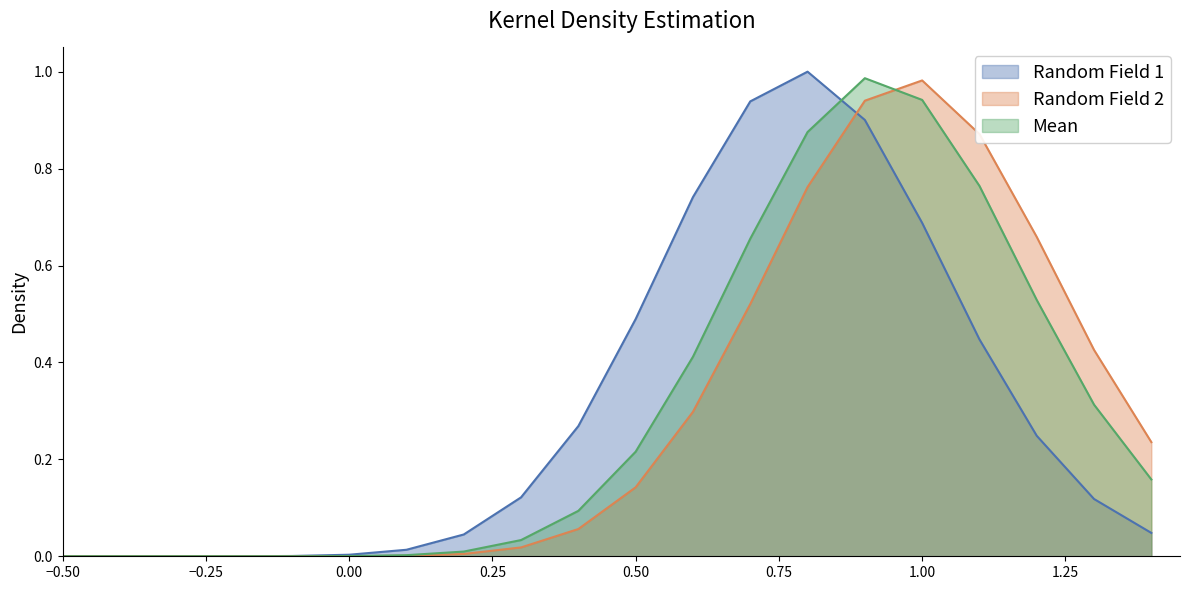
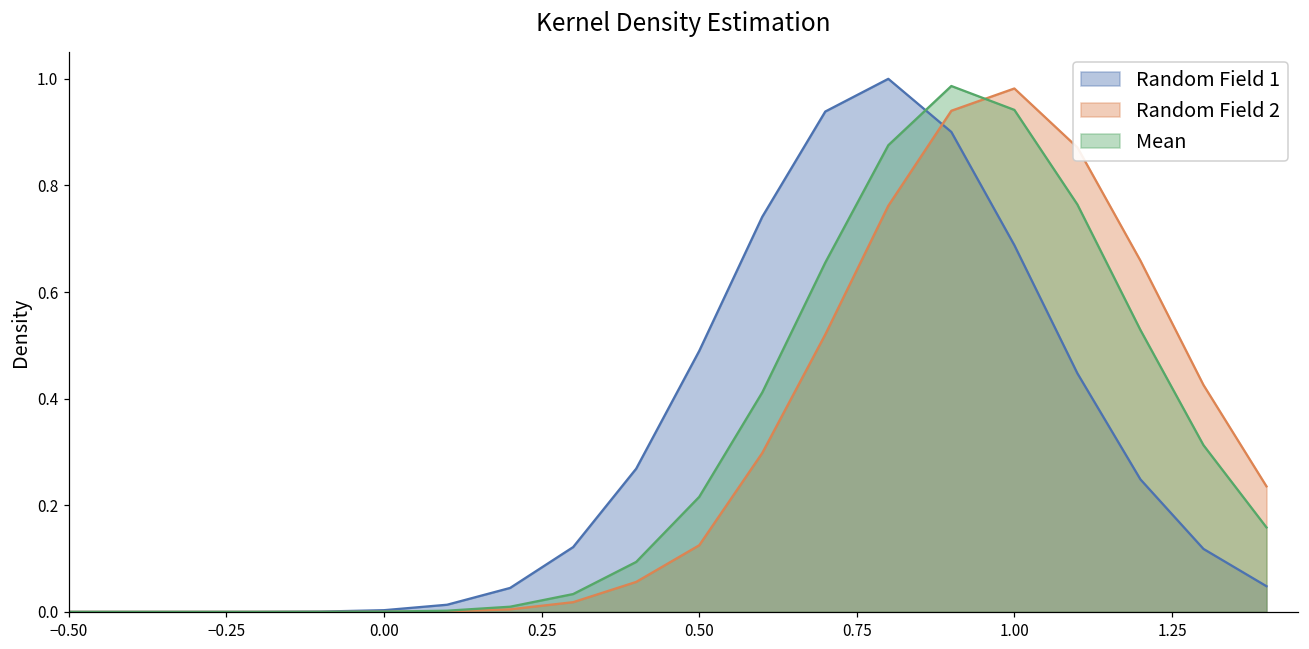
Random Field 2, 0.50: 0.14 -> 0.13
